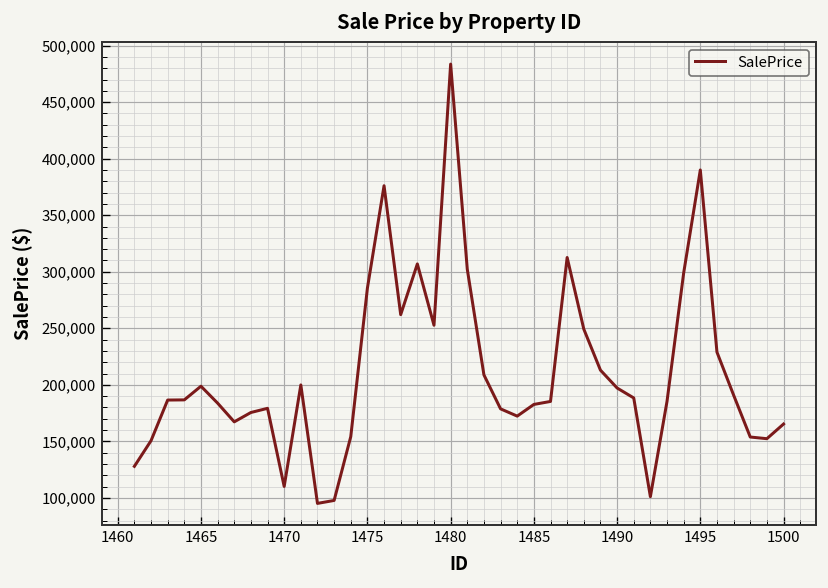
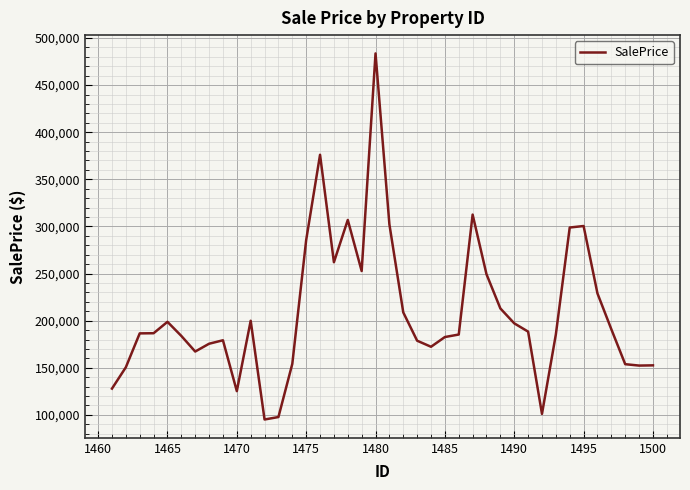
1470: 110,000 -> 130,000
1495: 390,000 -> 300,000
1500: 170,000 -> 150,000
